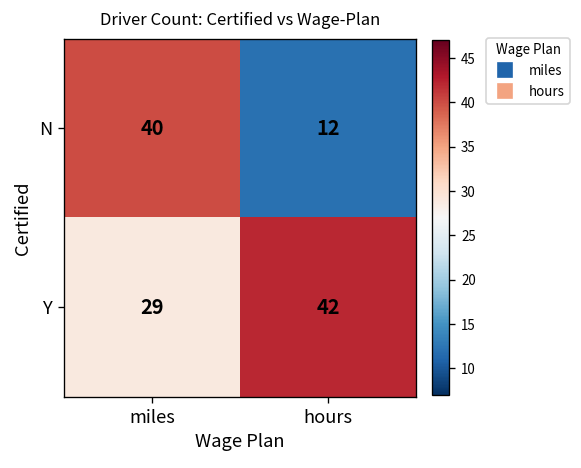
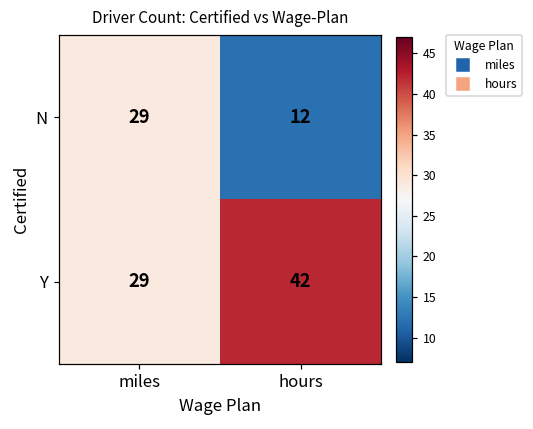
N, miles: 40 -> 29
